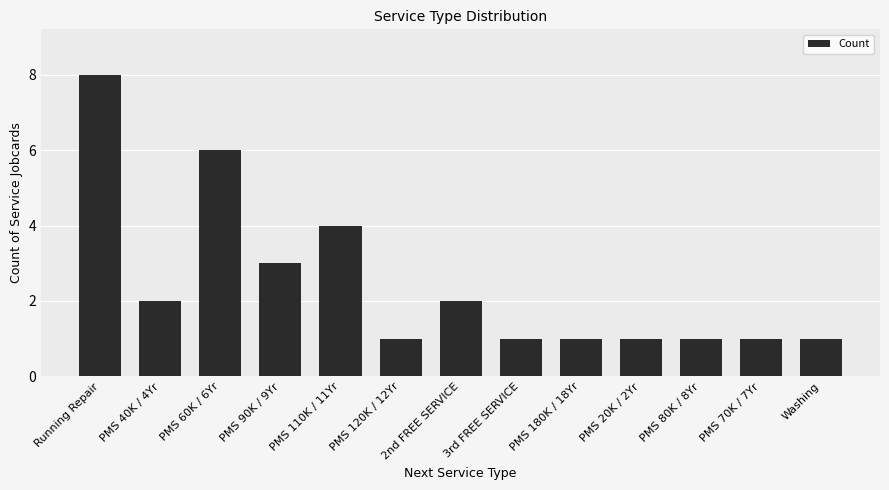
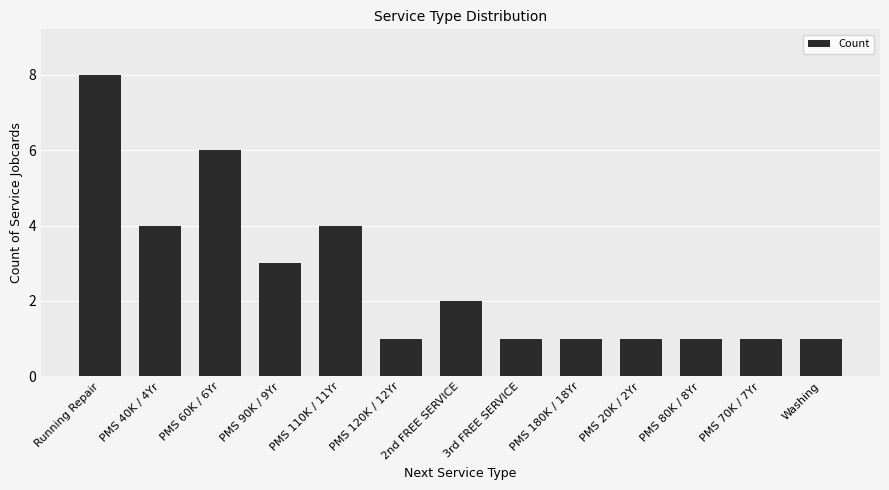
PMS 40K / 4Yr: 2 -> 4
